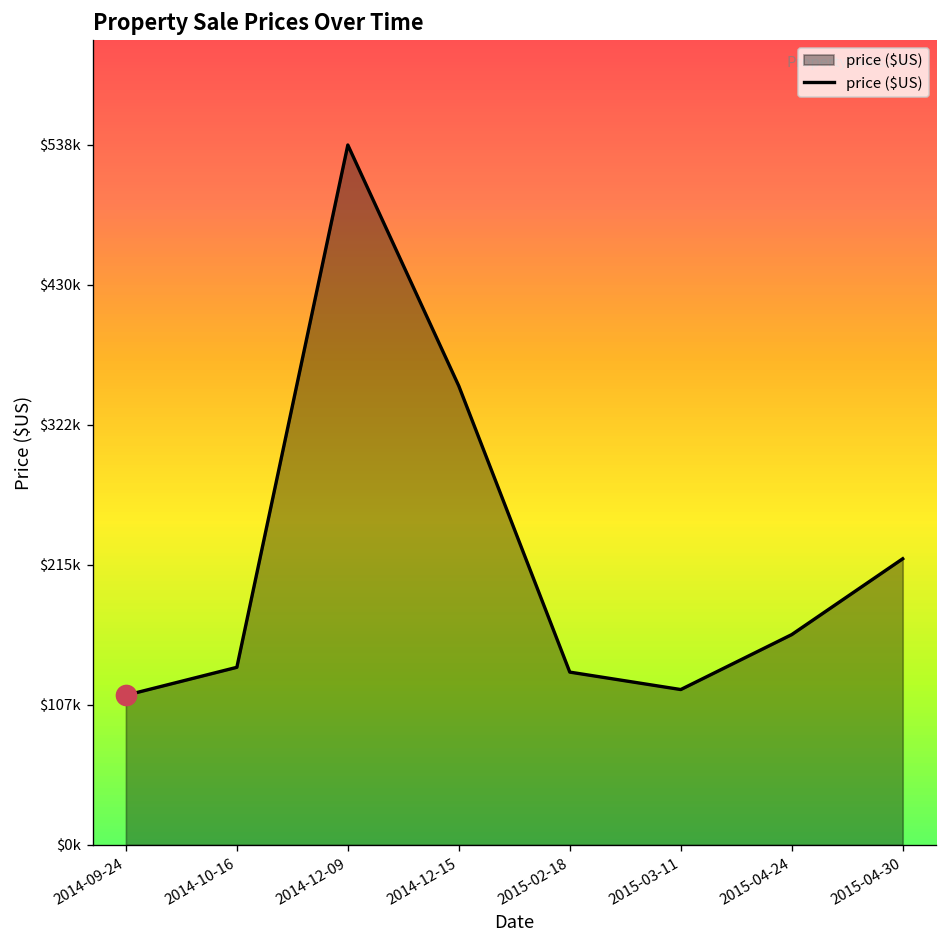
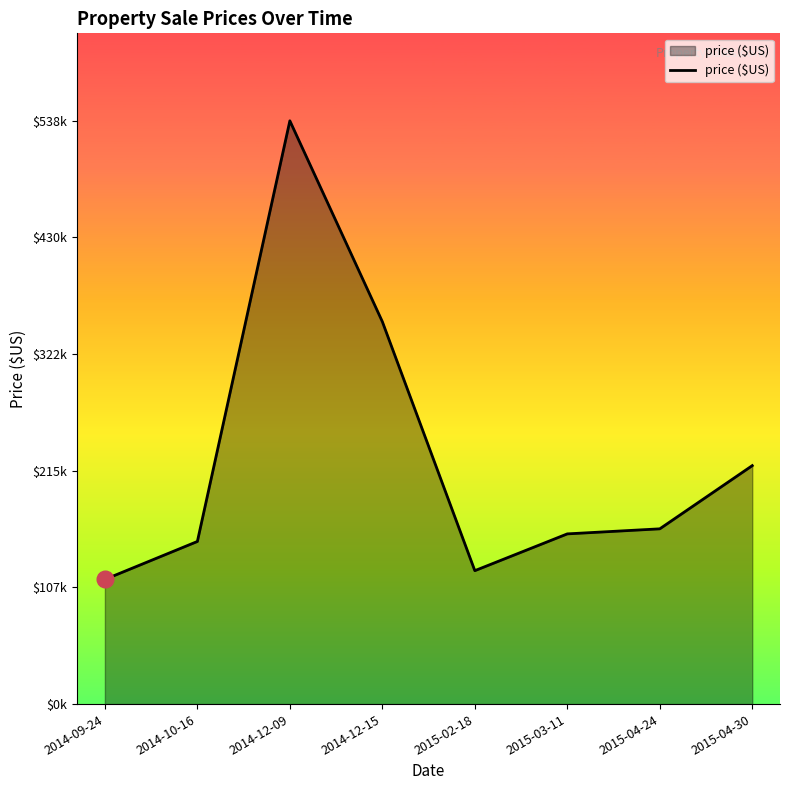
price ($US), 2014-10-16: $137000 -> $150000
price ($US), 2015-02-18: $133000 -> $123000
price ($US), 2015-03-11: $119000 -> $157000
